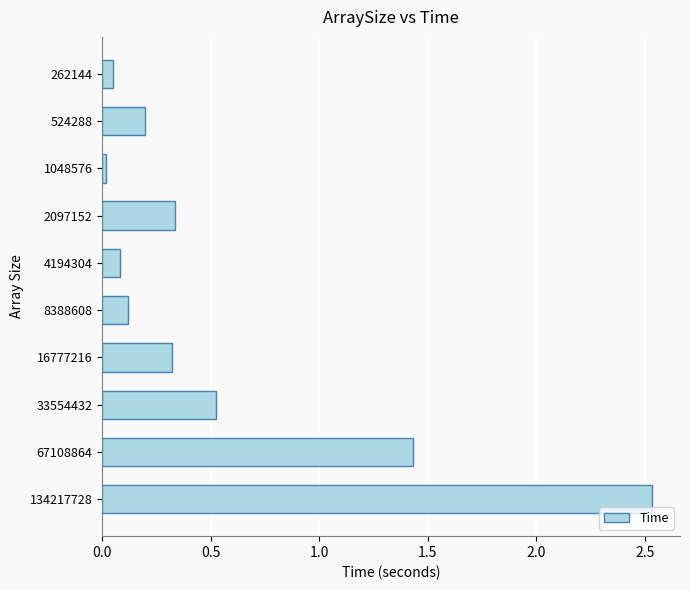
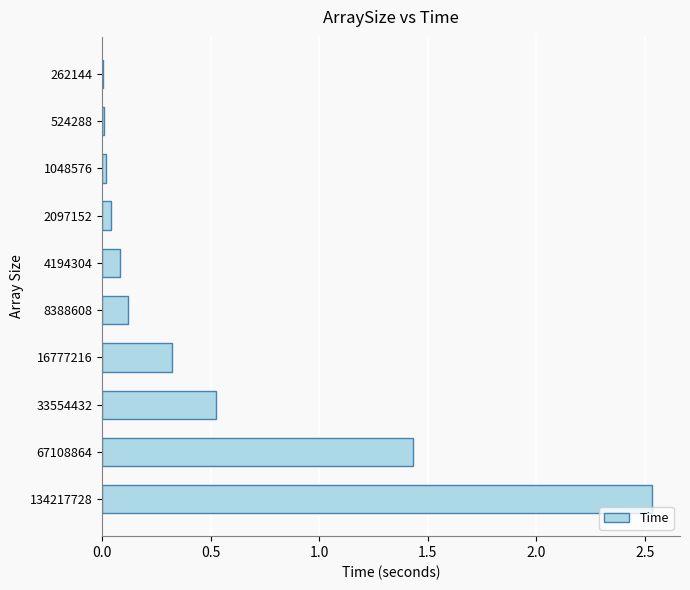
262144: 0.05 -> 0.00
524288: 0.20 -> 0.01
2097152: 0.34 -> 0.04
